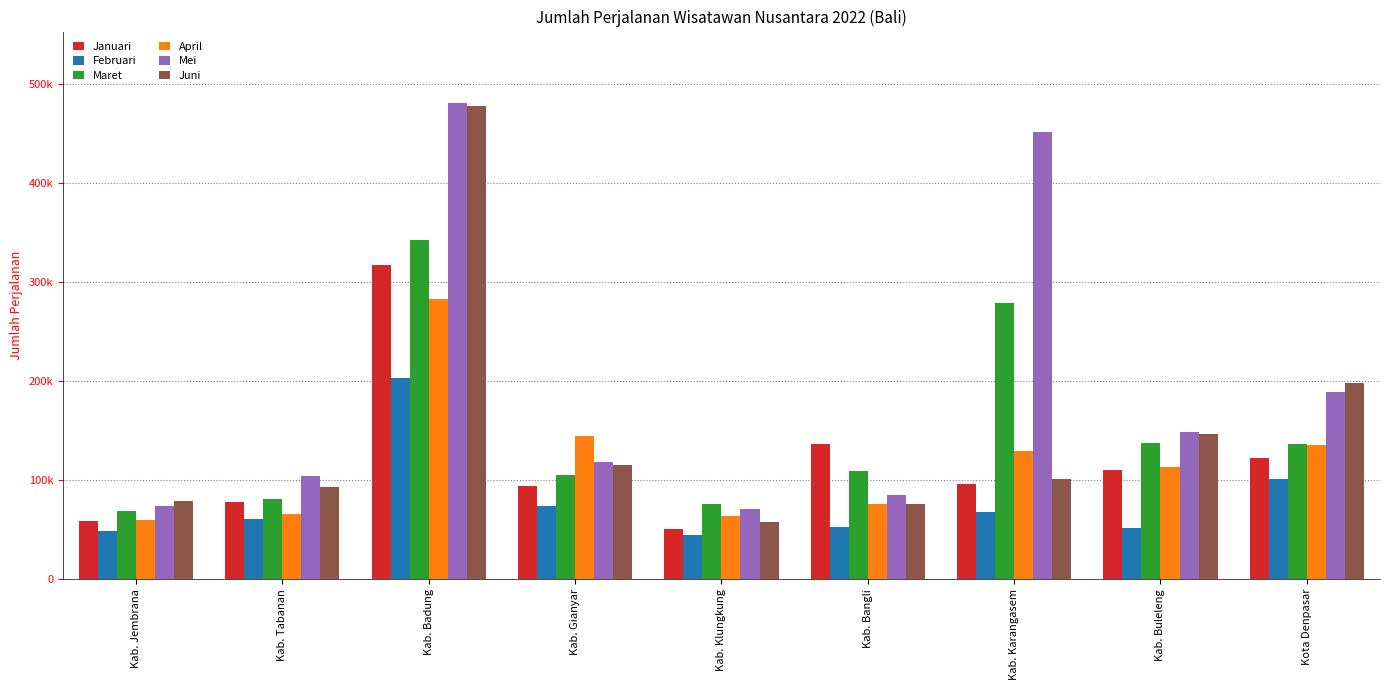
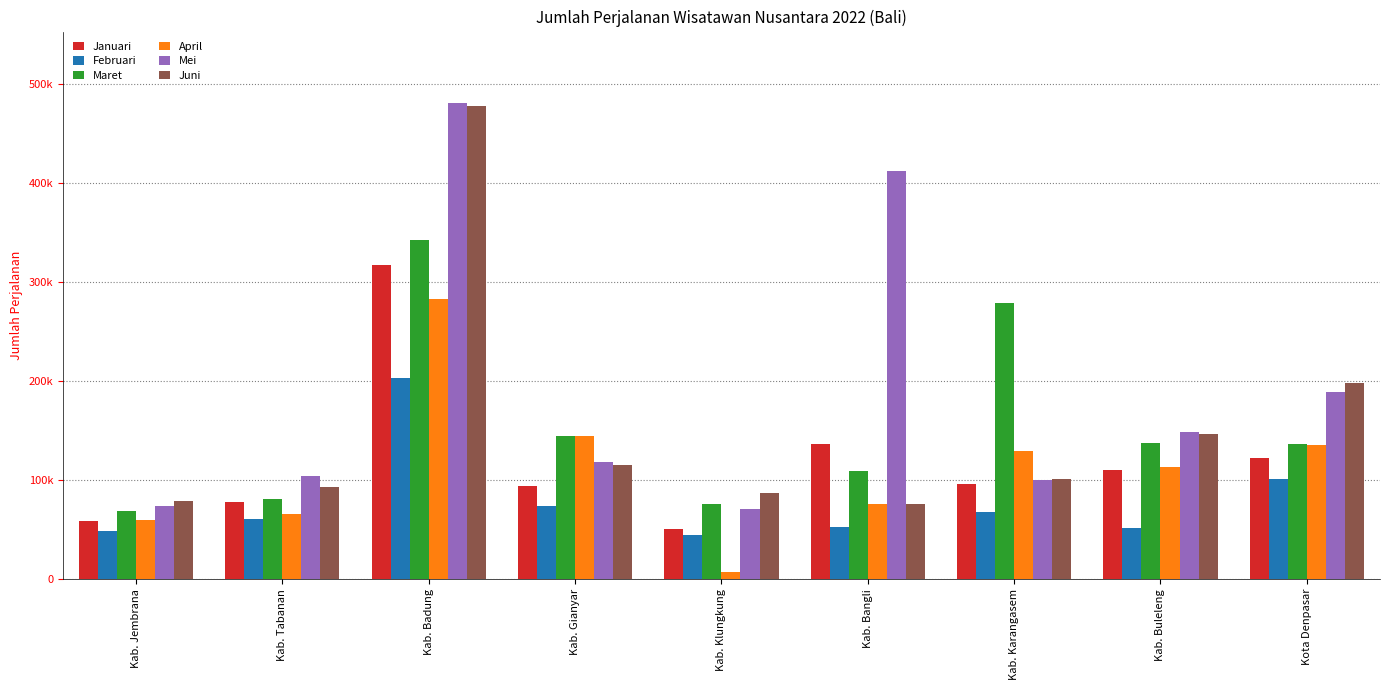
Maret, Kab. Gianyar: 110000 -> 140000
April, Kab. Klungkung: 60000 -> 10000
Juni, Kab. Klungkung: 60000 -> 90000
Mei, Kab. Bangli: 90000 -> 410000
Mei, Kab. Karangasem: 450000 -> 100000
